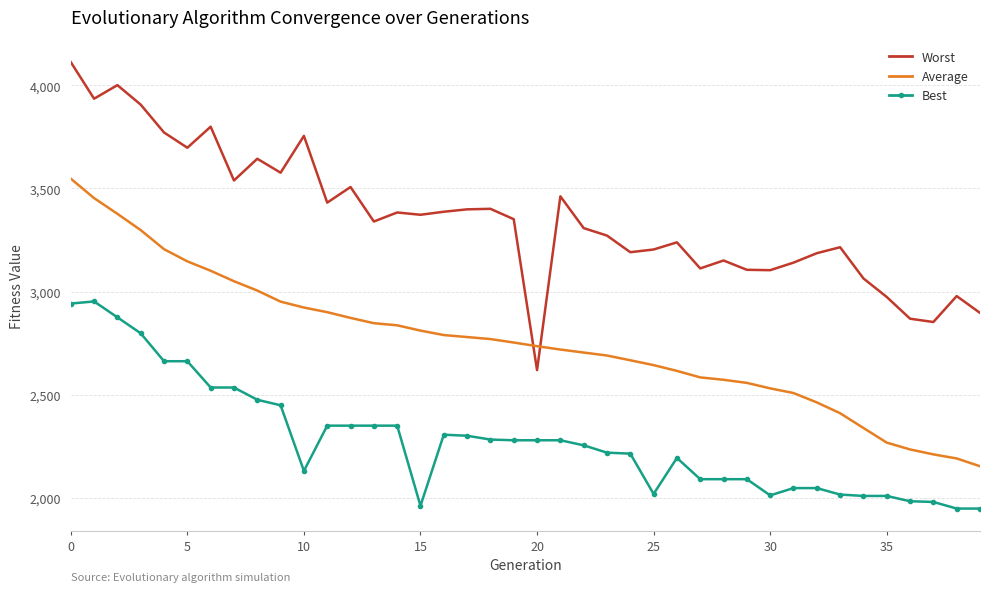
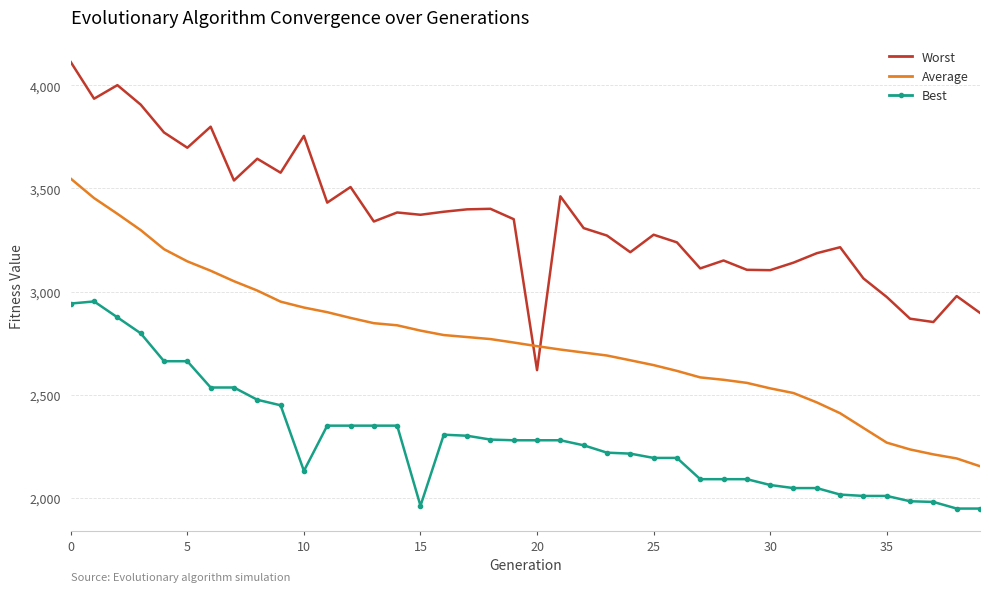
Worst, 25: 3,200 -> 3,280
Best, 25: 2,020 -> 2,190
Best, 30: 2,010 -> 2,060
